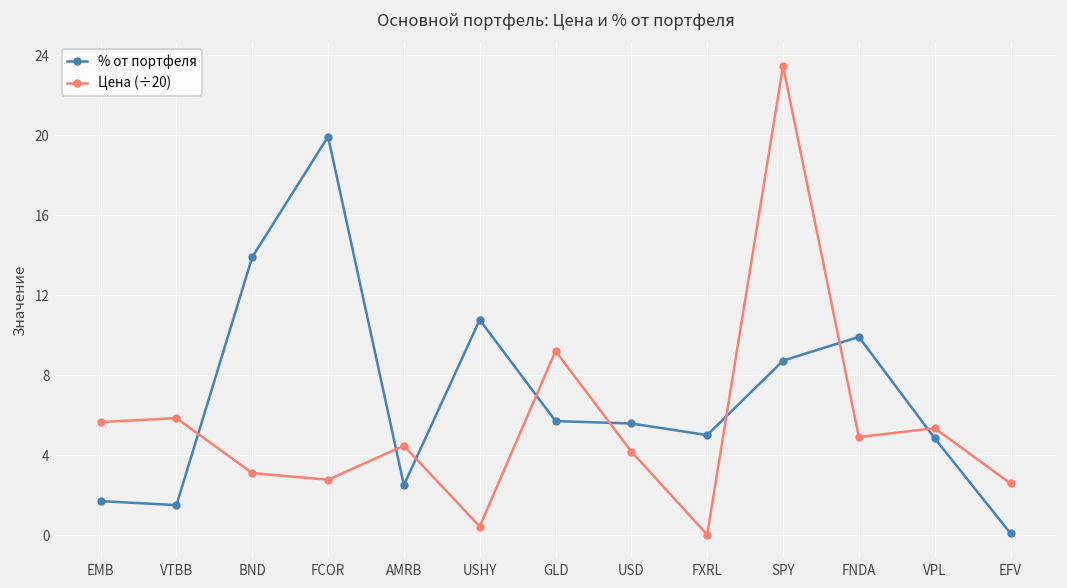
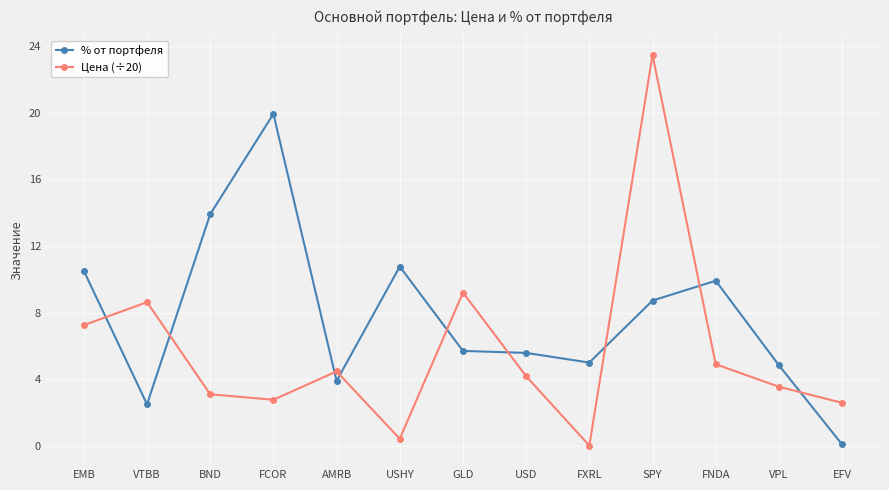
% от портфеля, EMB: 1.7 -> 10.5
Цена (÷20), EMB: 5.7 -> 7.2
% от портфеля, VTBB: 1.5 -> 2.5
Цена (÷20), VTBB: 5.8 -> 8.6
% от портфеля, AMRB: 2.5 -> 3.9
Цена (÷20), VPL: 5.3 -> 3.6
